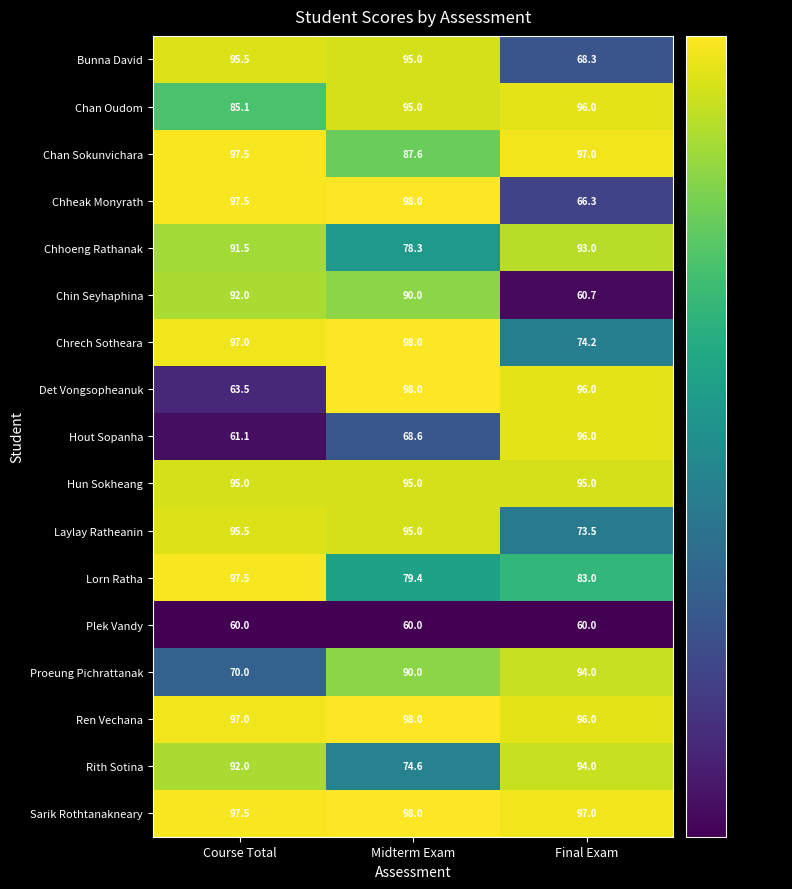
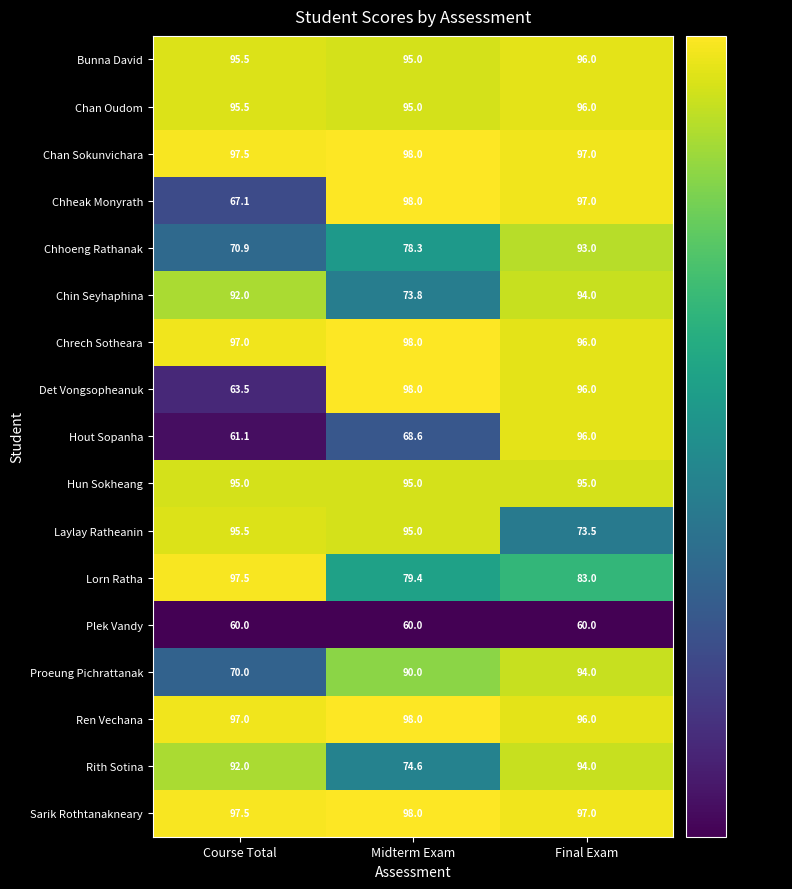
Bunna David, Final Exam: 68.3 -> 96.0
Chan Oudom, Course Total: 85.1 -> 95.5
Chan Sokunvichara, Midterm Exam: 87.6 -> 98.0
Chheak Monyrath, Course Total: 97.5 -> 67.1
Chheak Monyrath, Final Exam: 66.3 -> 97.0
Chhoeng Rathanak, Course Total: 91.5 -> 70.9
Chin Seyhaphina, Midterm Exam: 90.0 -> 73.8
Chin Seyhaphina, Final Exam: 60.7 -> 94.0
Chrech Sotheara, Final Exam: 74.2 -> 96.0
